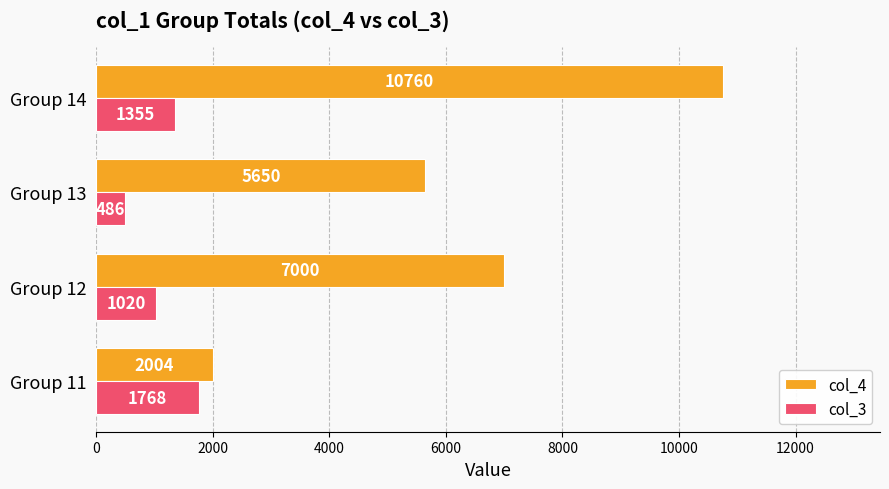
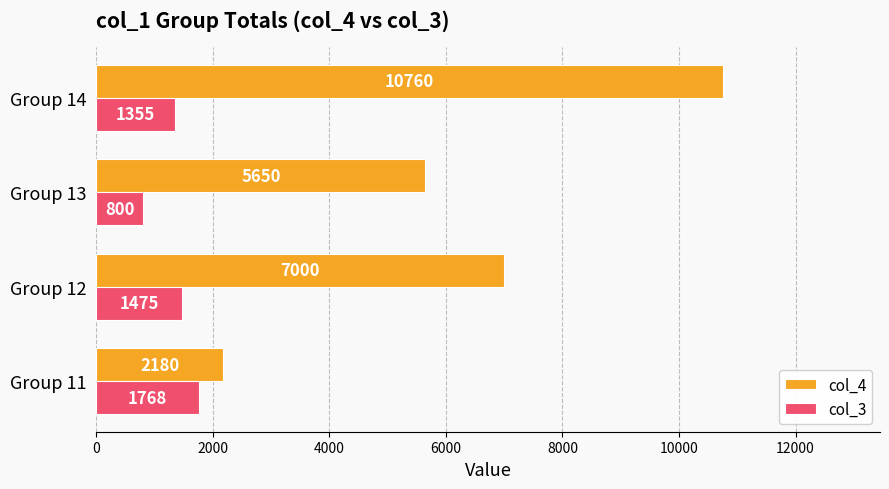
col_3, Group 13: 486 -> 800
col_3, Group 12: 1020 -> 1475
col_4, Group 11: 2004 -> 2180
